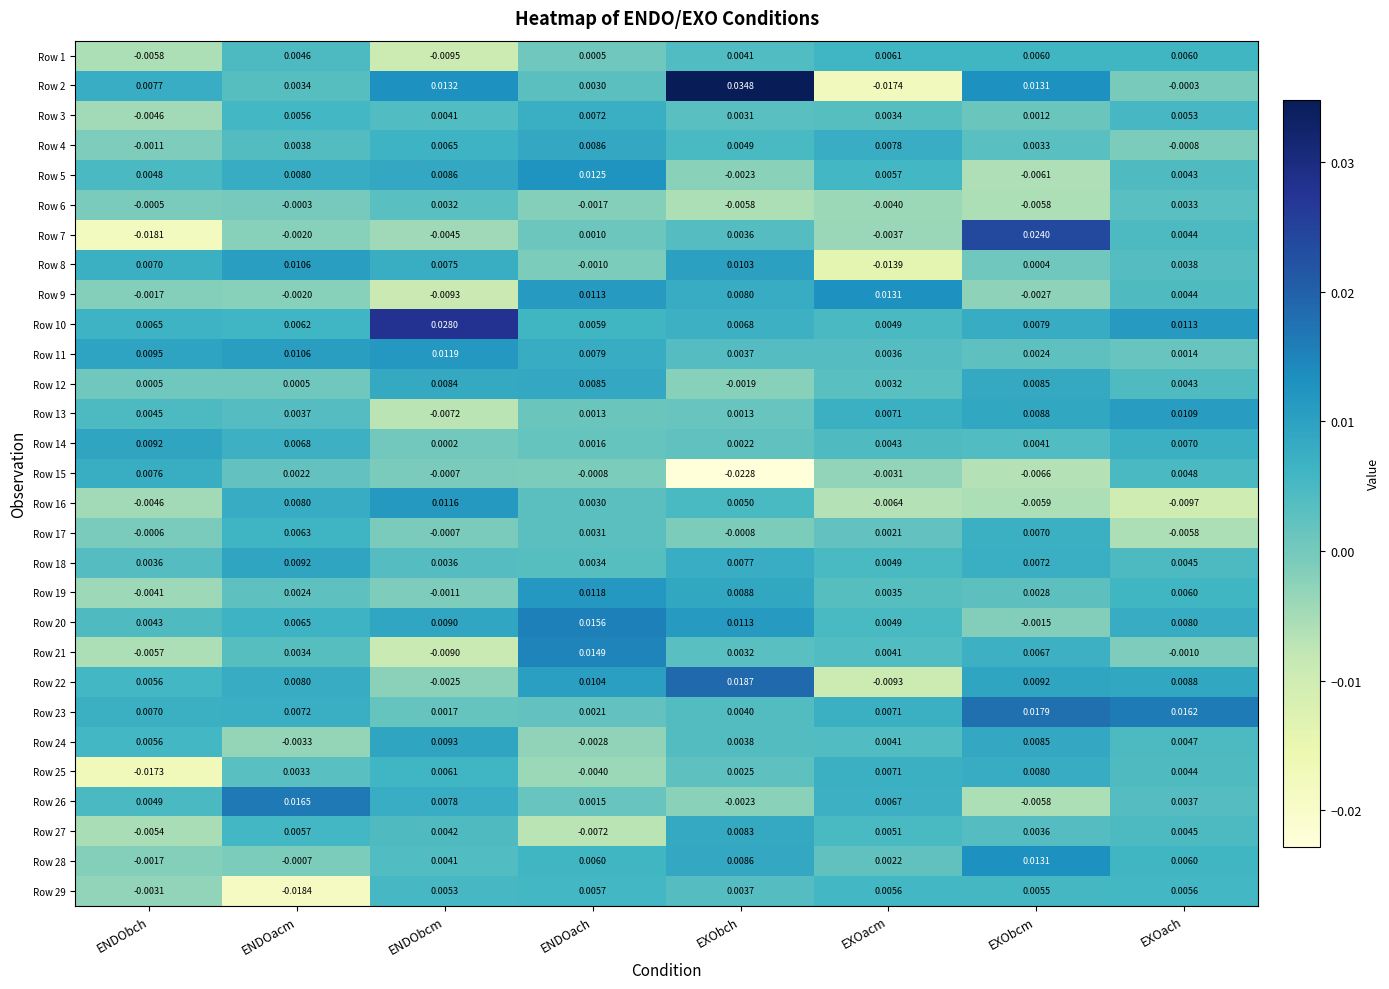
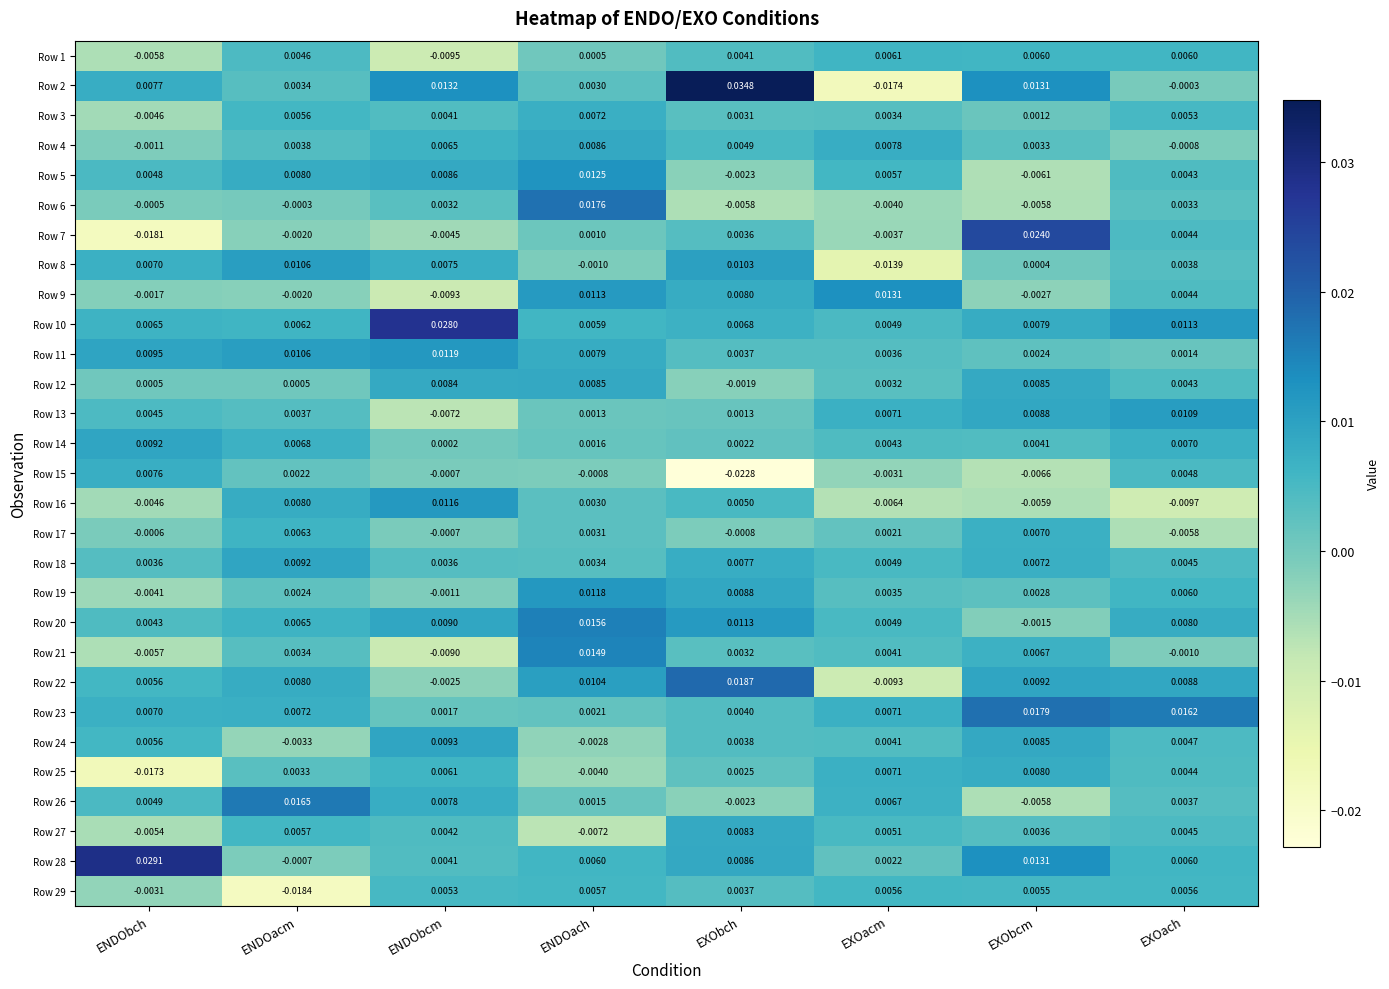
Row 6, ENDOach: -0.0017 -> 0.0176
Row 28, ENDObch: -0.0017 -> 0.0291
